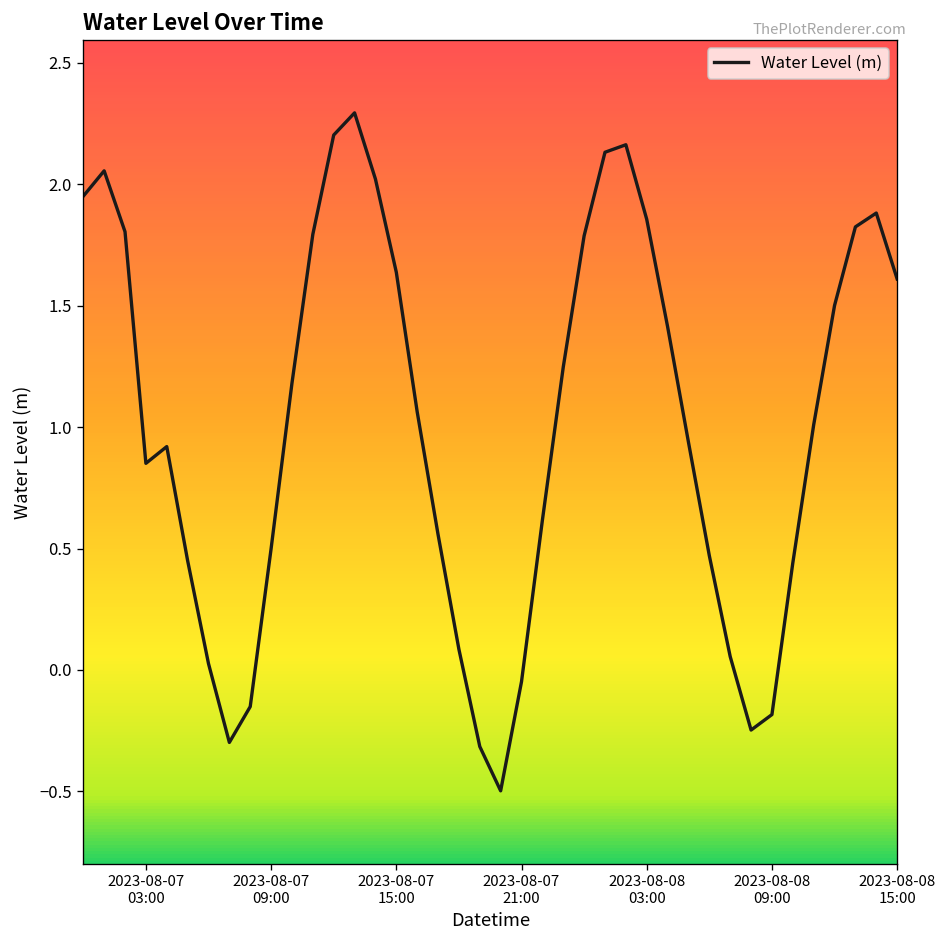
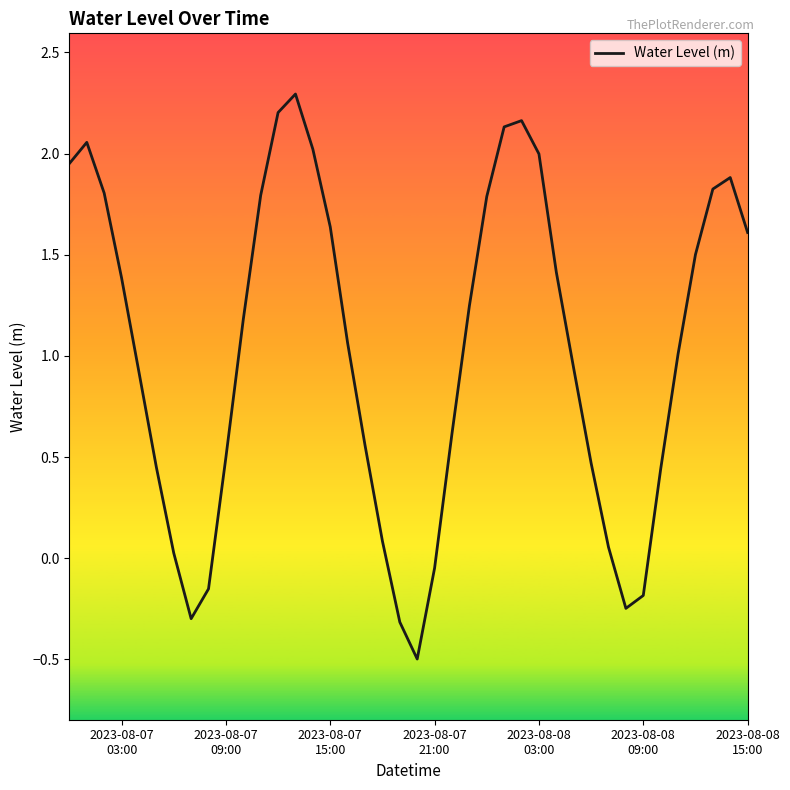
2023-08-07 03:00: 0.85 -> 1.39
2023-08-08 03:00: 1.86 -> 2.00
